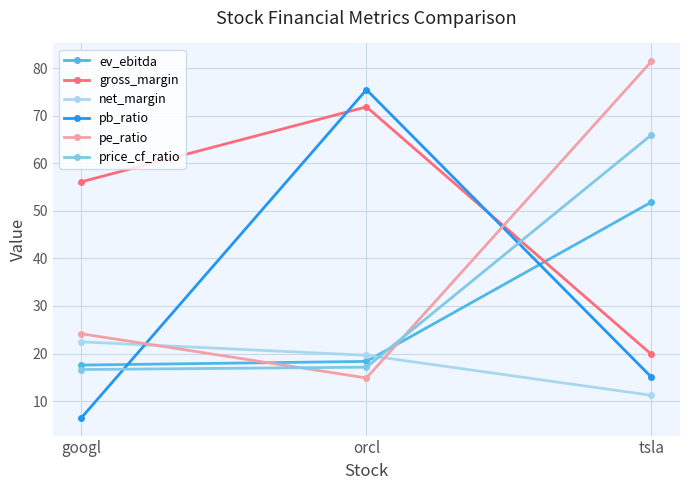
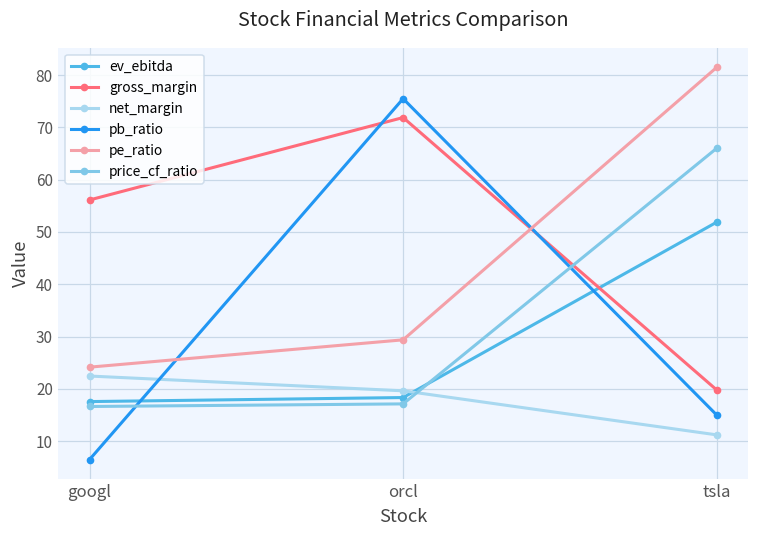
pe_ratio, orcl: 15 -> 29
